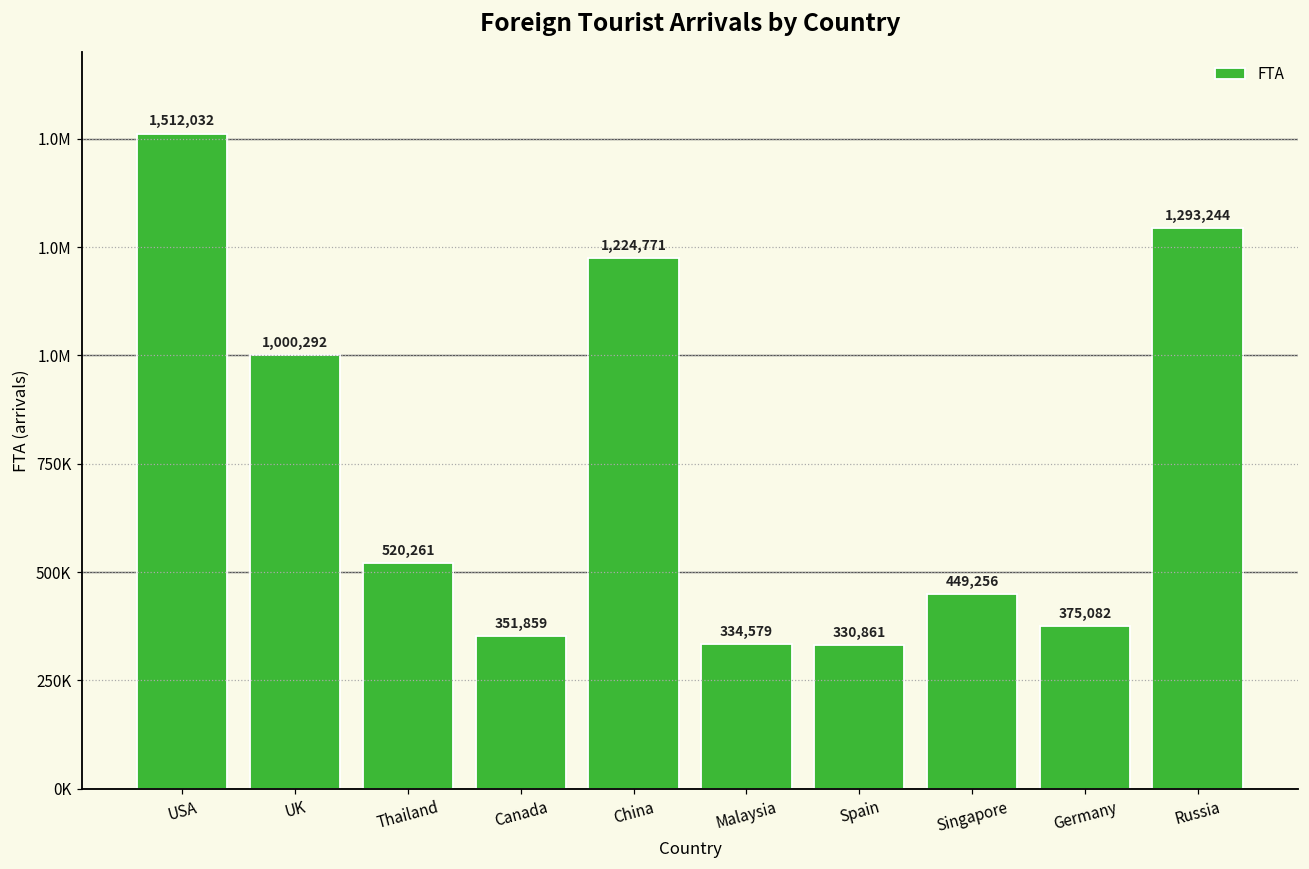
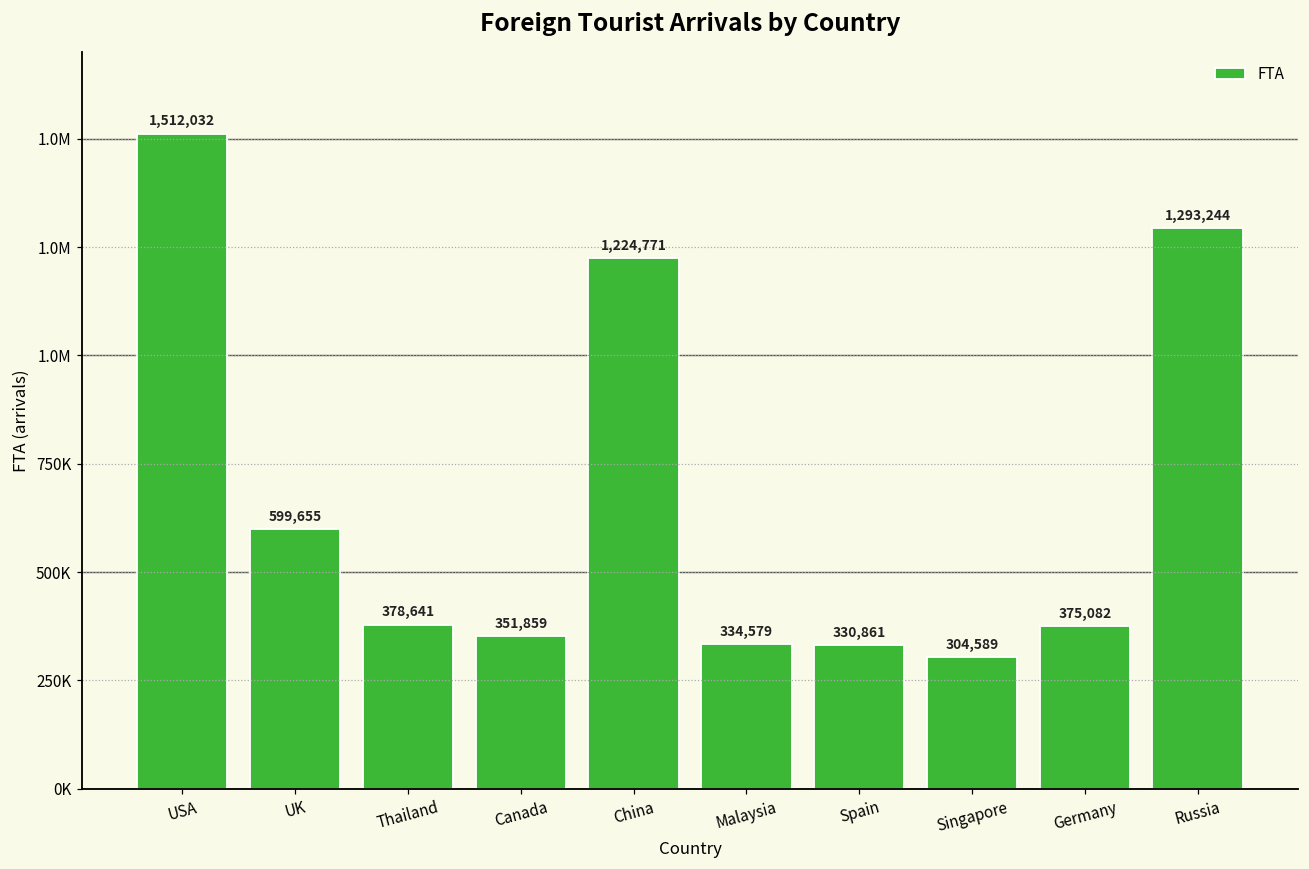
UK: 1,000,292 -> 599,655
Thailand: 520,261 -> 378,641
Singapore: 449,256 -> 304,589
